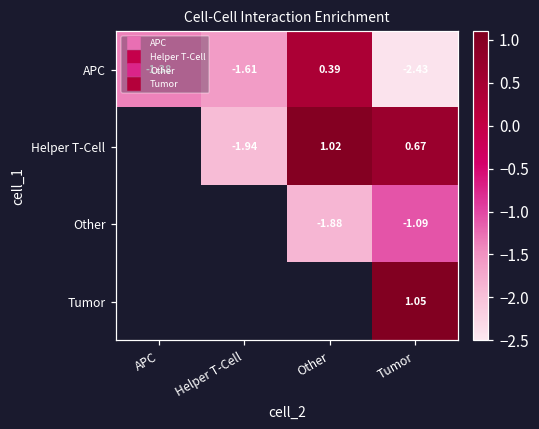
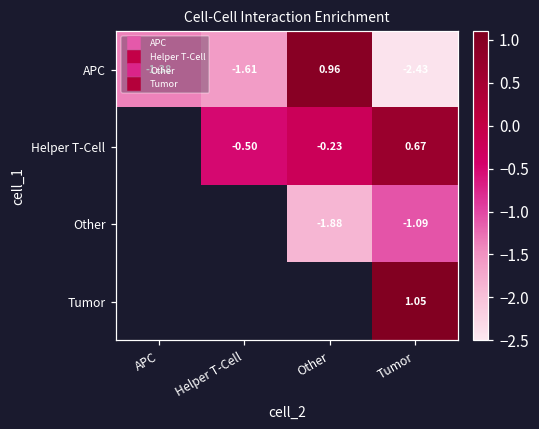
APC, Other: 0.39 -> 0.96
Helper T-Cell, Helper T-Cell: -1.94 -> -0.50
Helper T-Cell, Other: 1.02 -> -0.23
